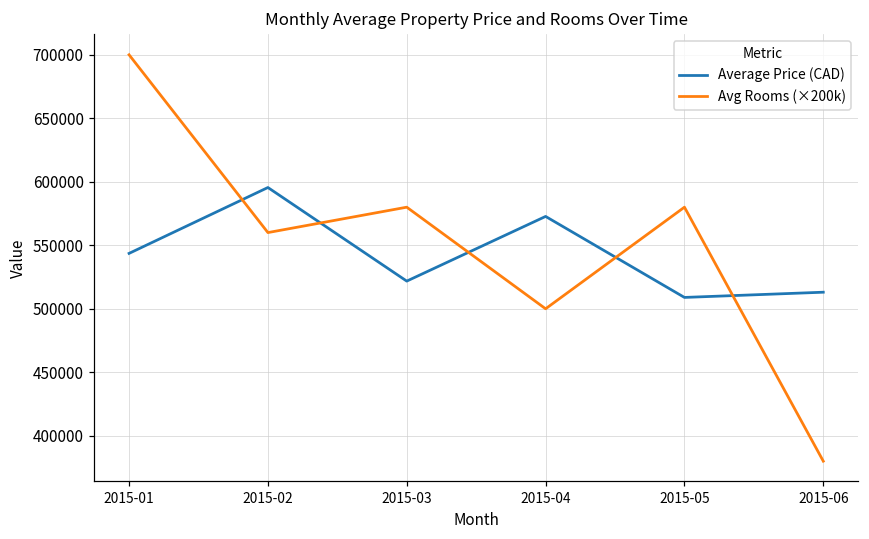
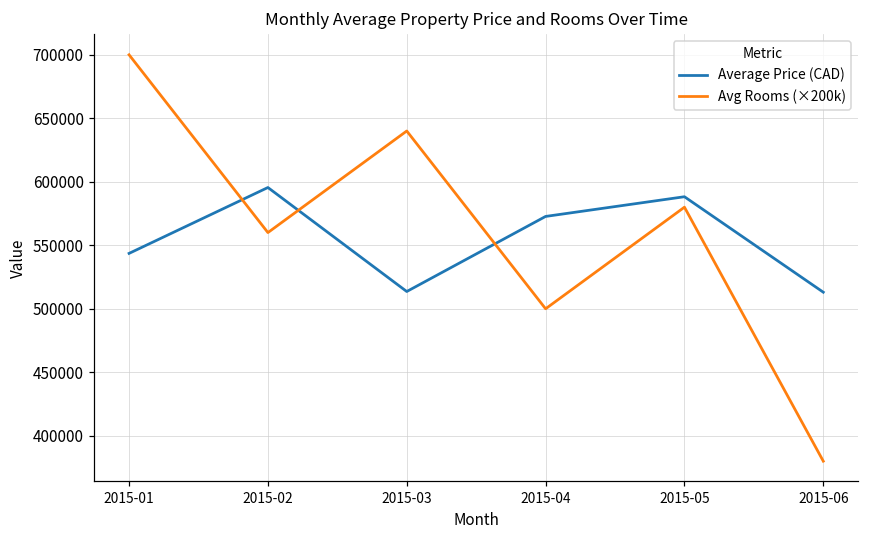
Average Price (CAD), 2015-03: 522000 -> 514000
Avg Rooms (×200k), 2015-03: 580000 -> 640000
Average Price (CAD), 2015-05: 509000 -> 588000
